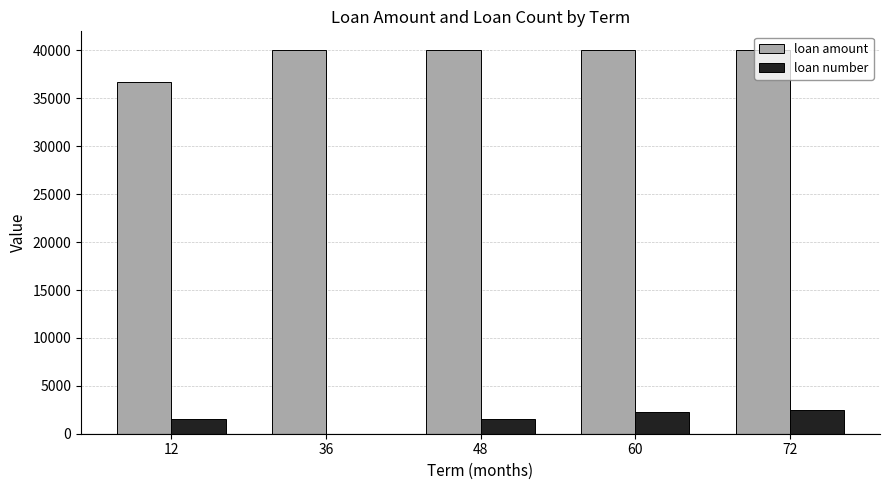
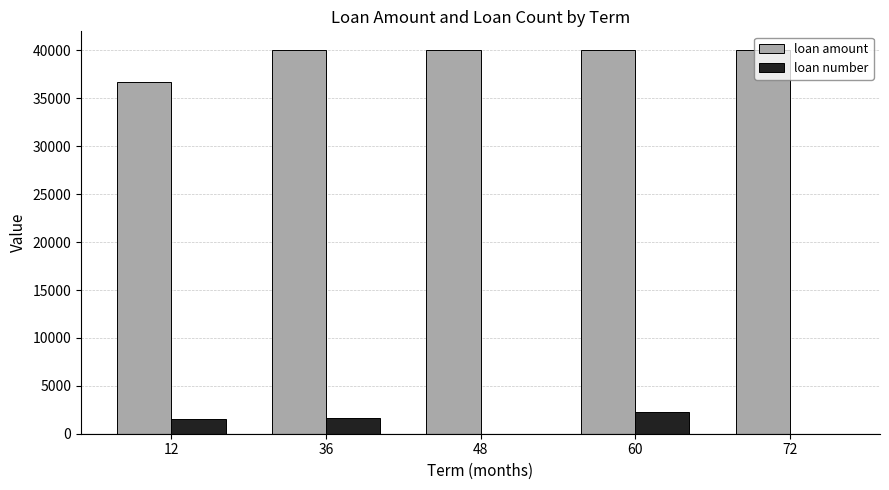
loan number, 36: 0 -> 2000
loan number, 48: 2000 -> 0
loan number, 72: 2000 -> 0
